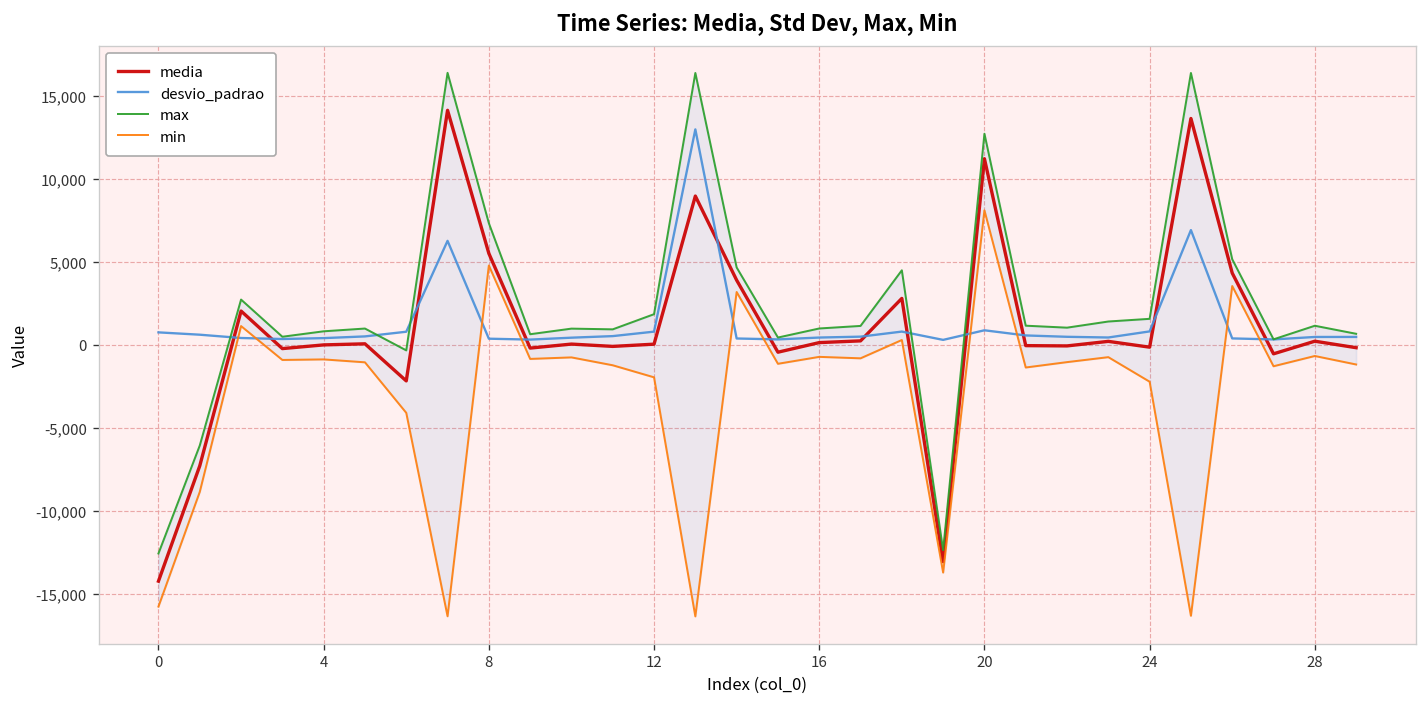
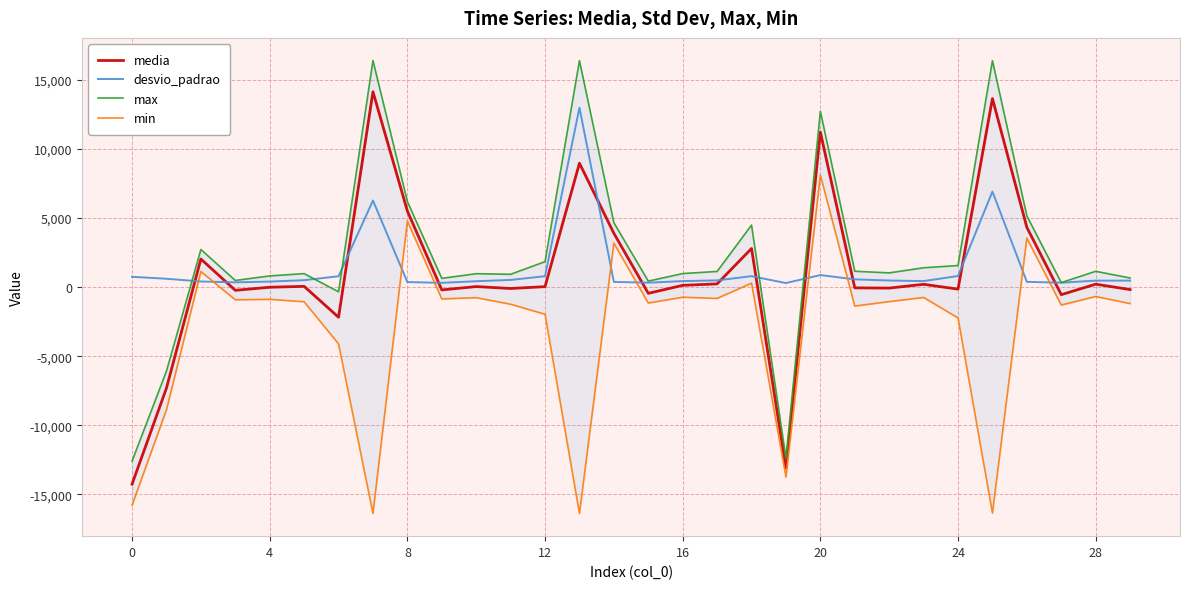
max, 8: 7,300 -> 6,200
